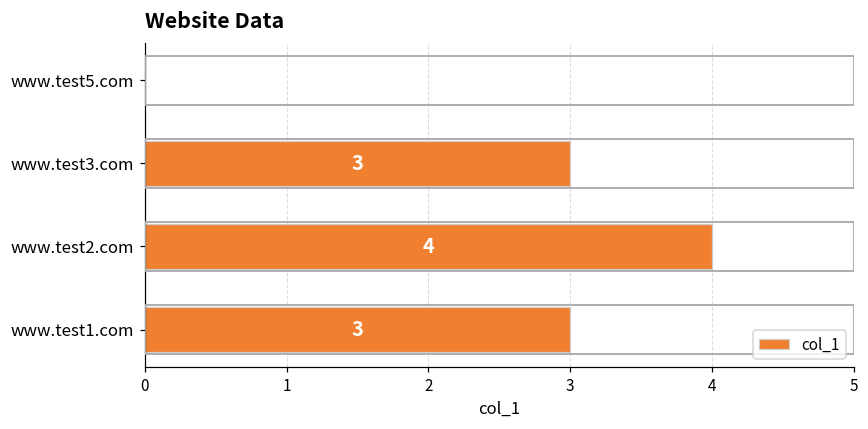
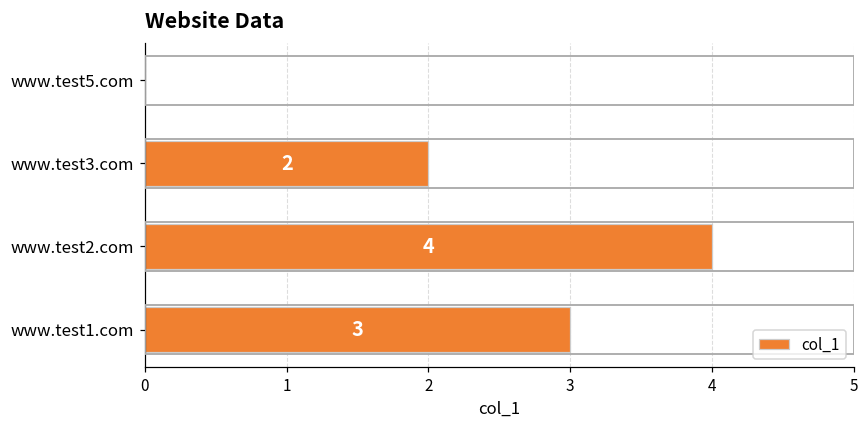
www.test3.com: 3 -> 2
